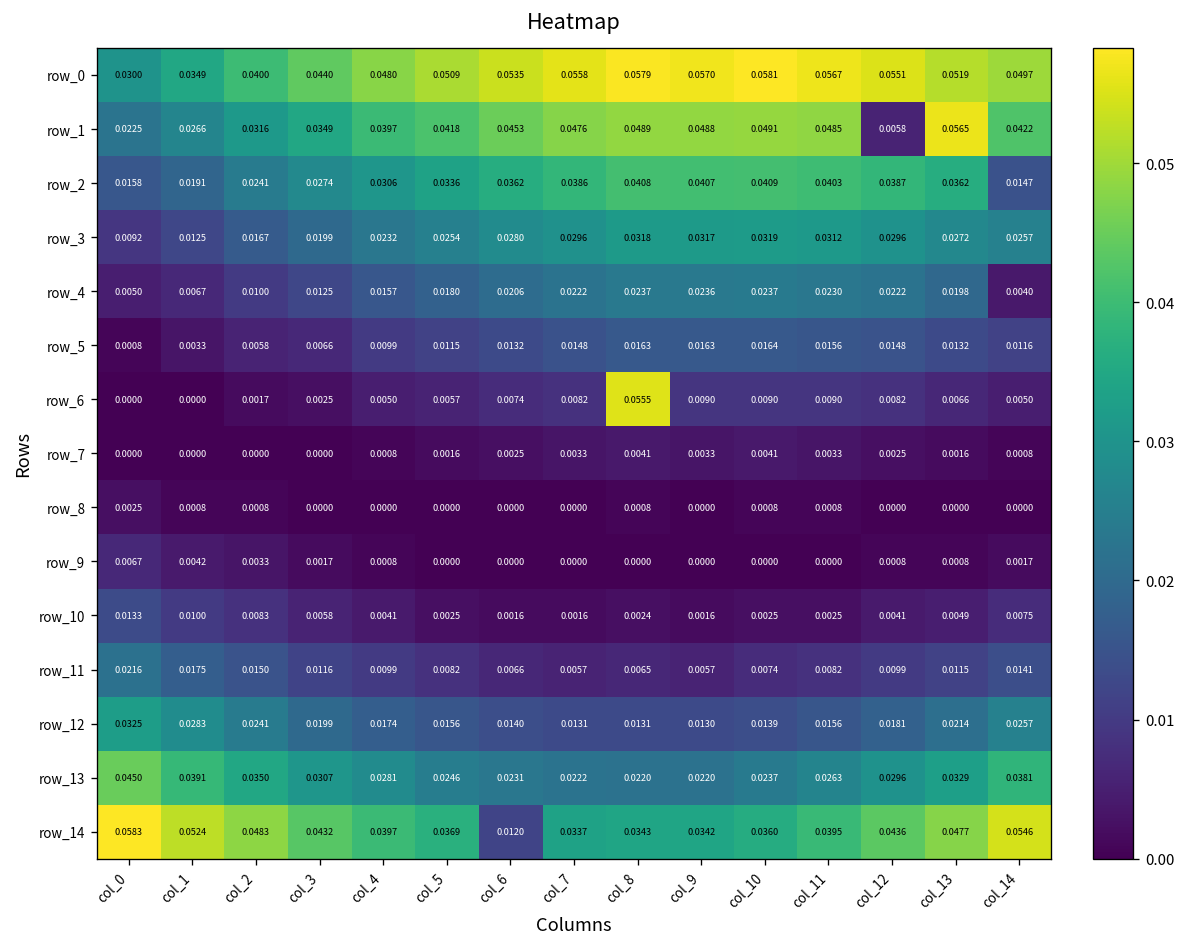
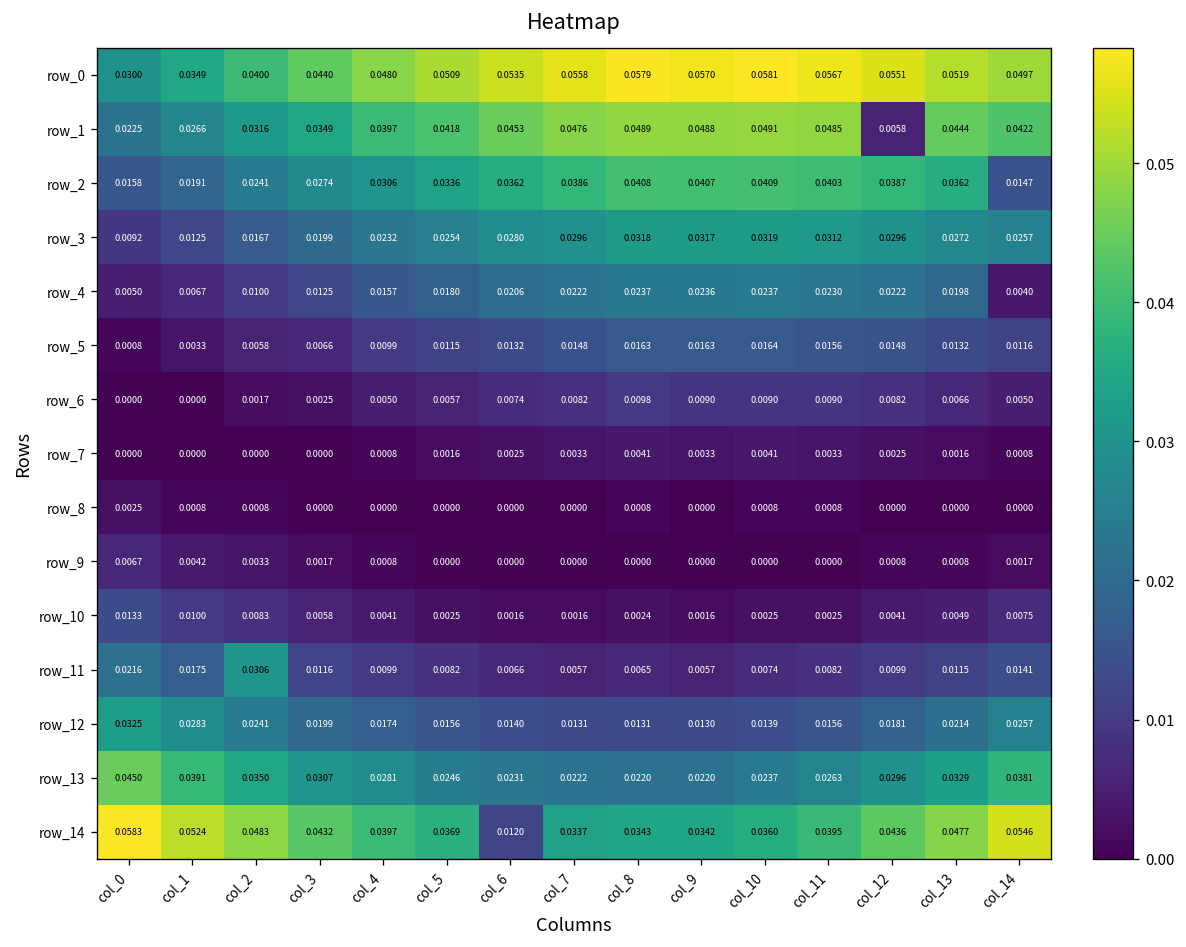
row_1, col_13: 0.0565 -> 0.0444
row_6, col_8: 0.0555 -> 0.0098
row_11, col_2: 0.0150 -> 0.0306
